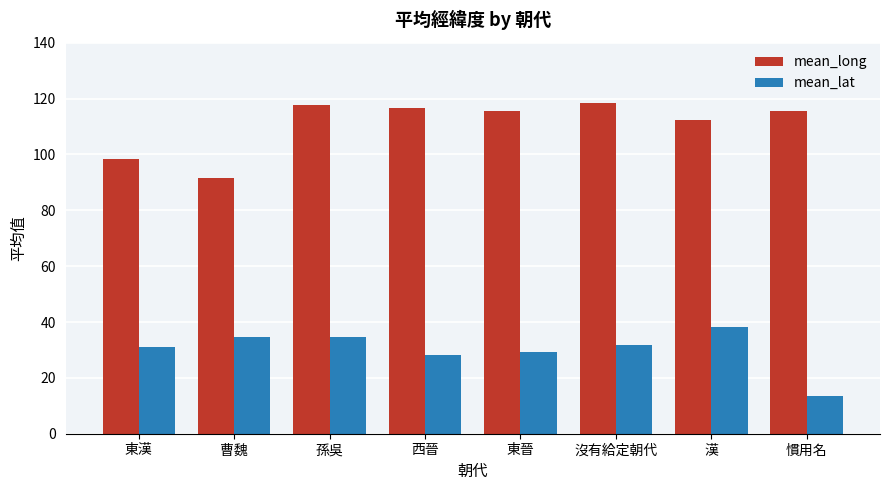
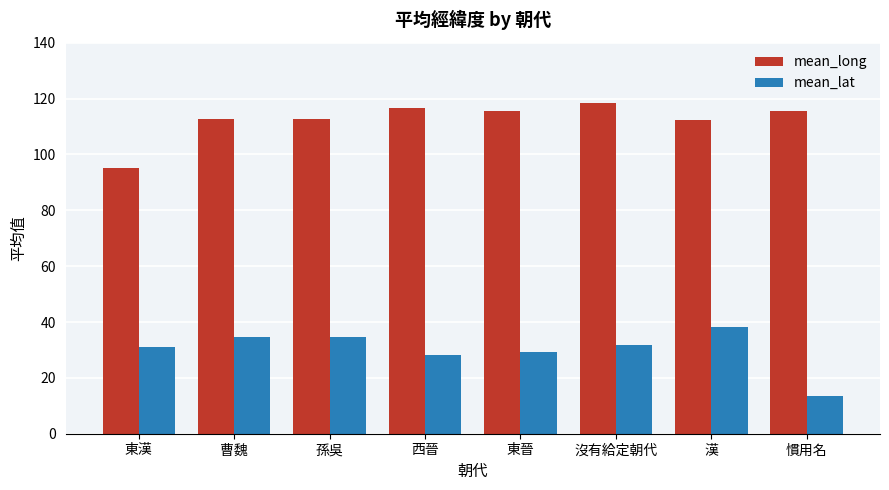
mean_long, 東漢: 99 -> 95
mean_long, 曹魏: 92 -> 113
mean_long, 孫吳: 118 -> 113
